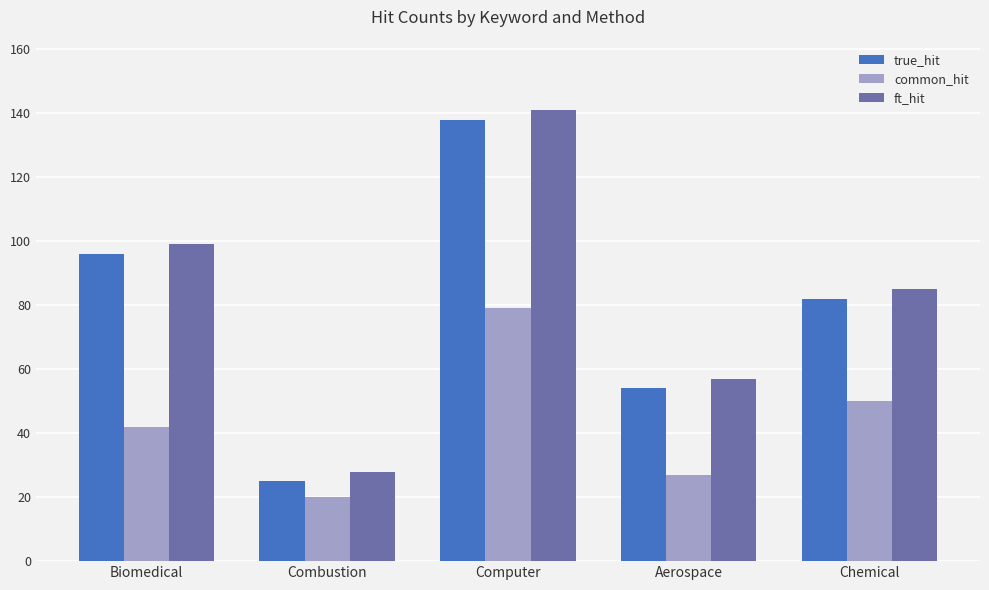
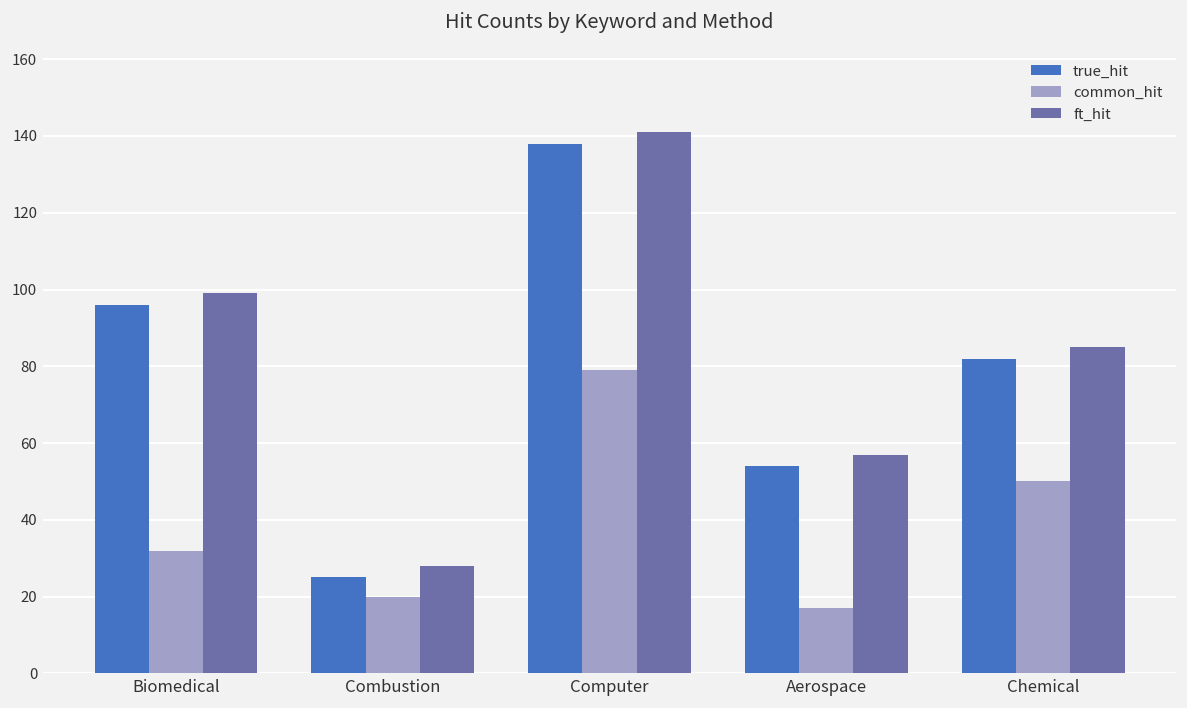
common_hit, Biomedical: 42 -> 32
common_hit, Aerospace: 27 -> 17
